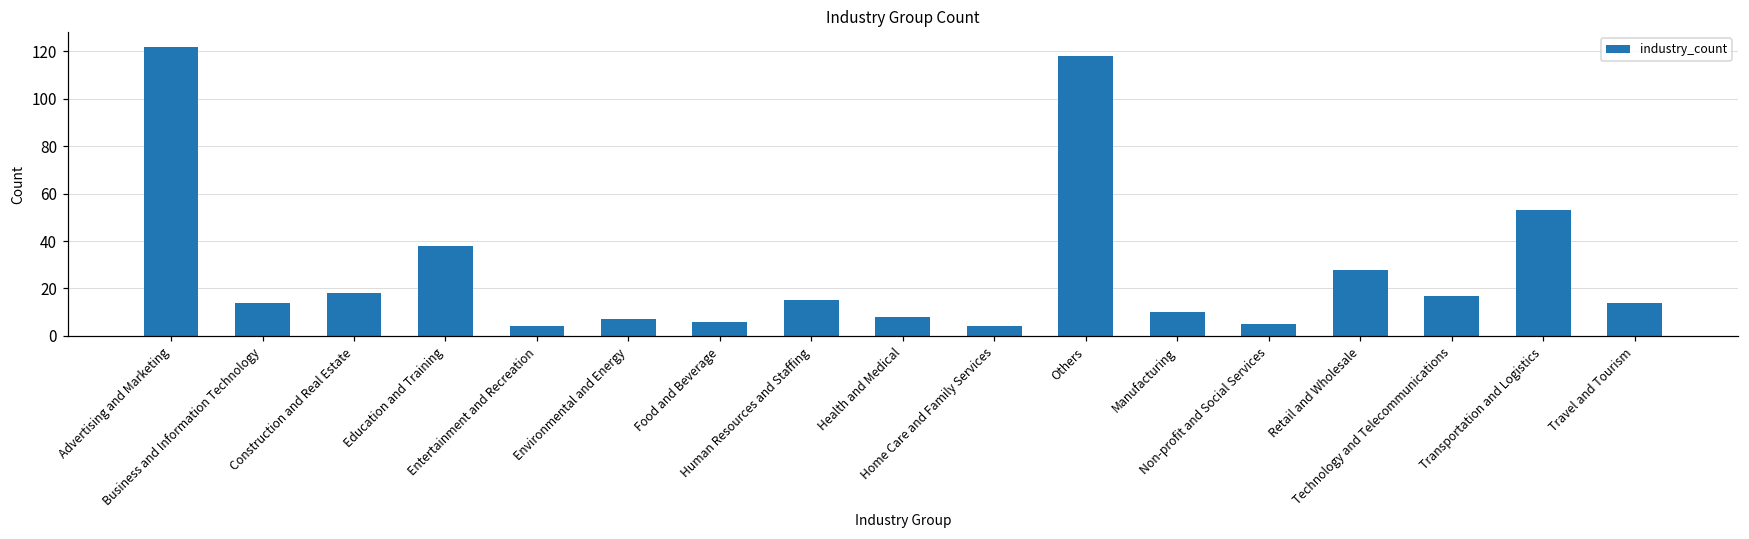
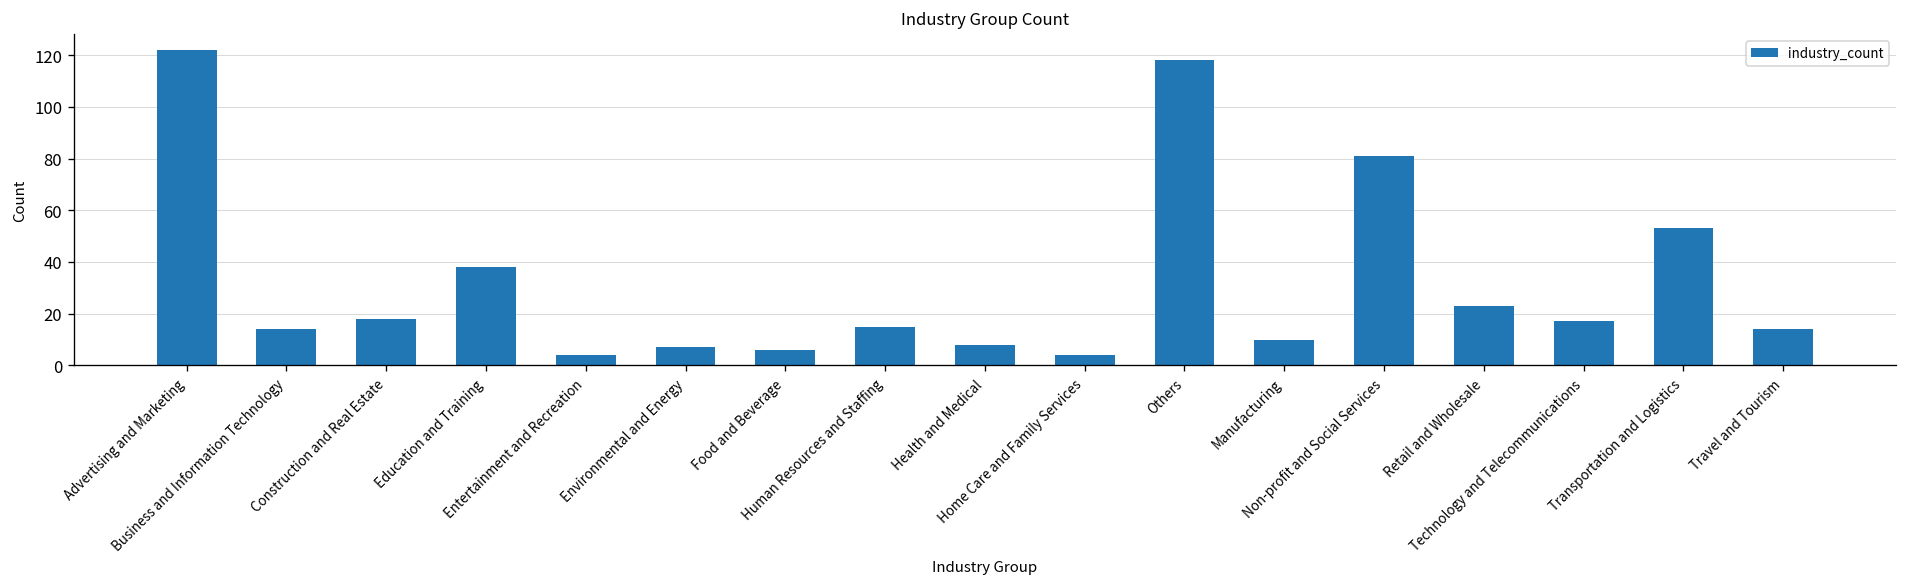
Non-profit and Social Services: 5 -> 81
Retail and Wholesale: 28 -> 23
